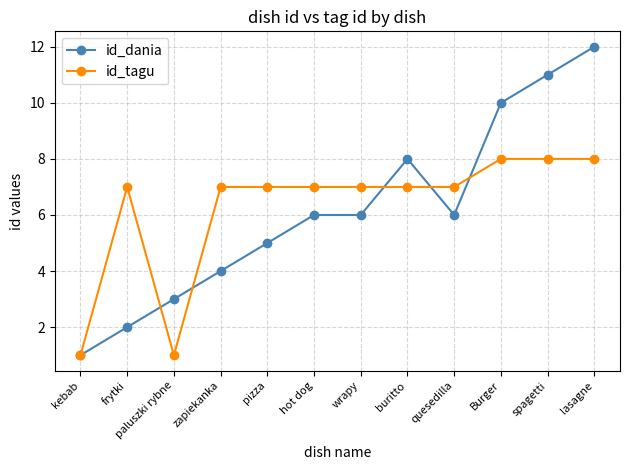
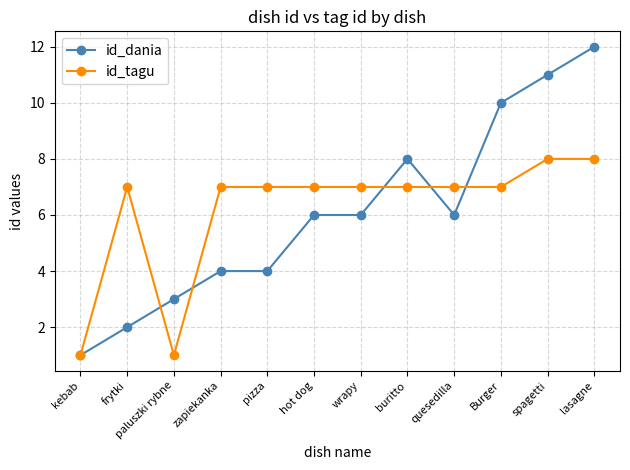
id_dania, pizza: 5 -> 4
id_tagu, Burger: 8 -> 7
